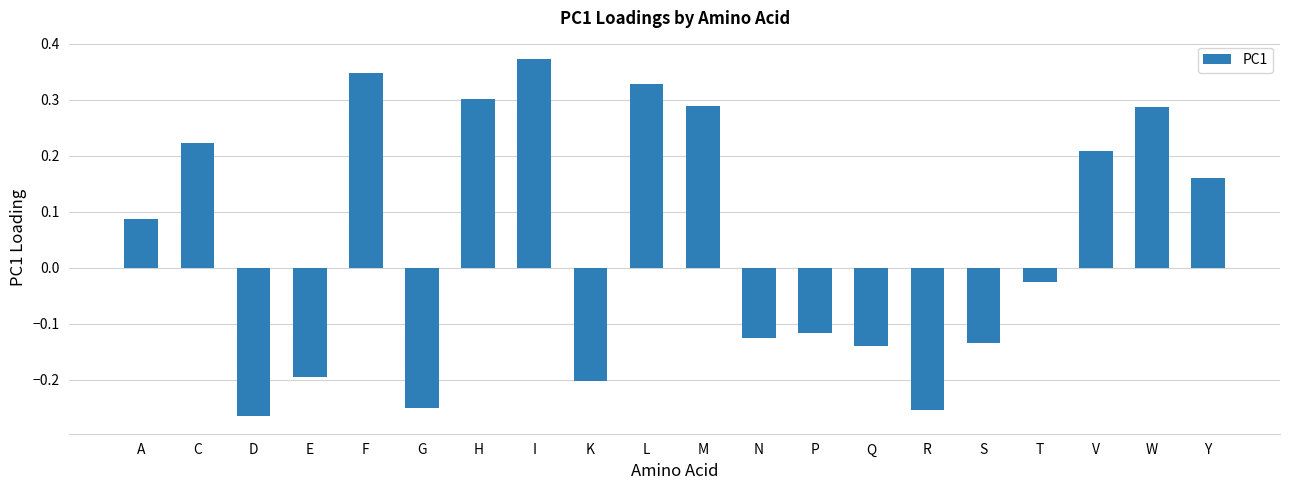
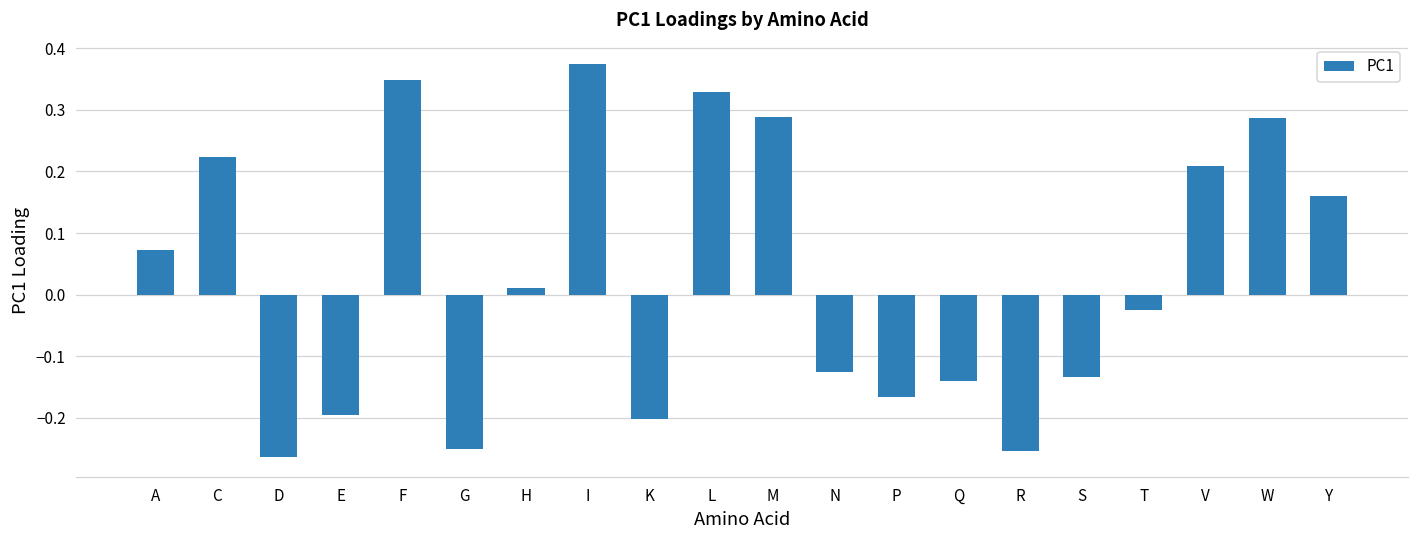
A: 0.09 -> 0.07
H: 0.30 -> 0.01
P: -0.12 -> -0.17
